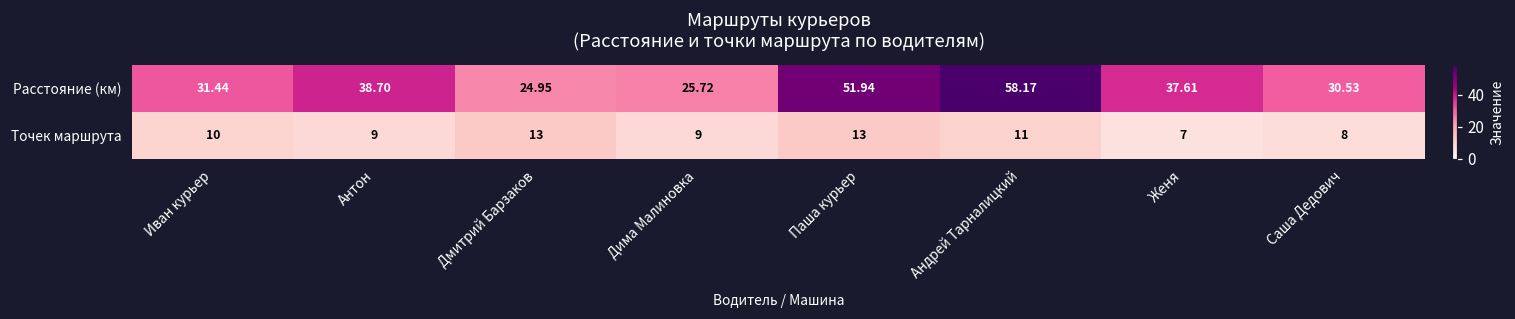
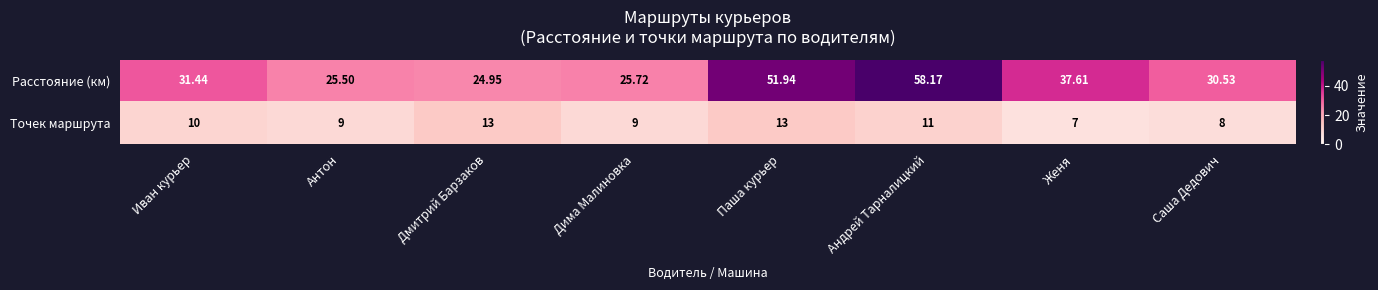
Расстояние (км), Антон: 38.70 -> 25.50
